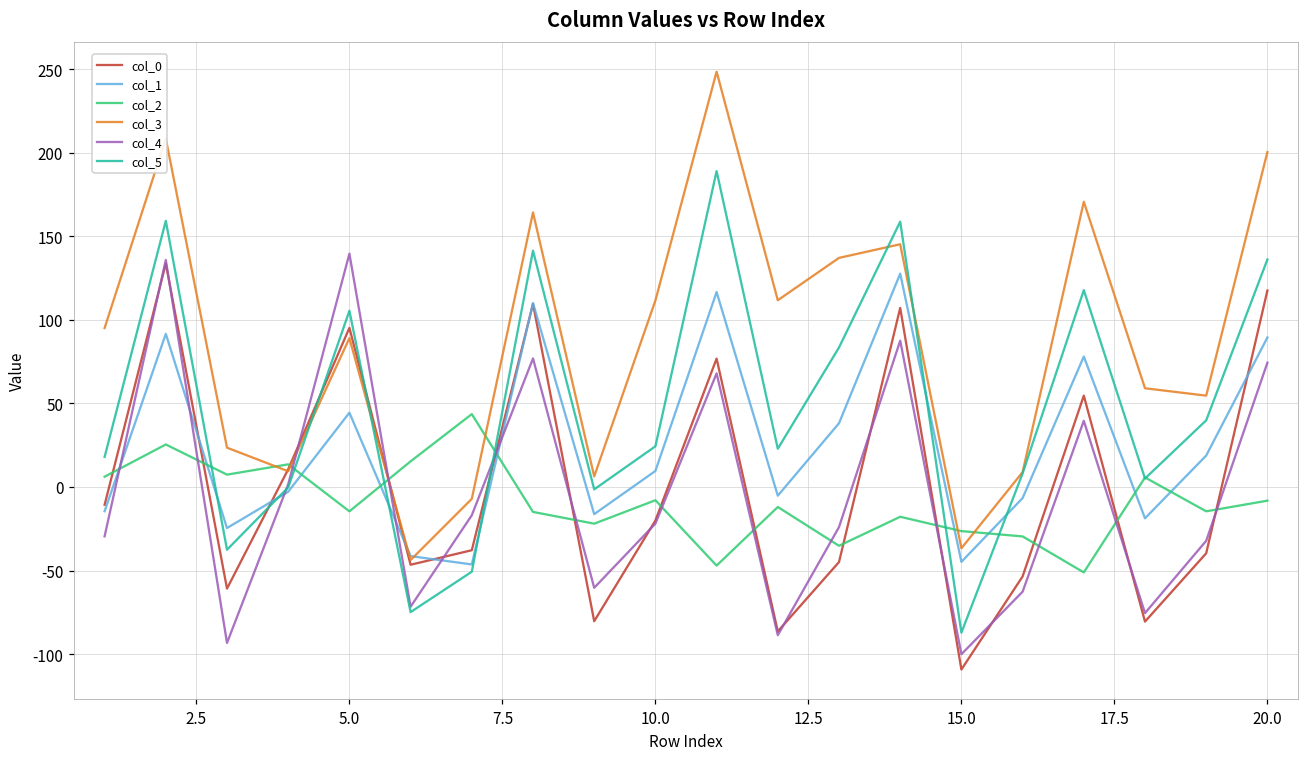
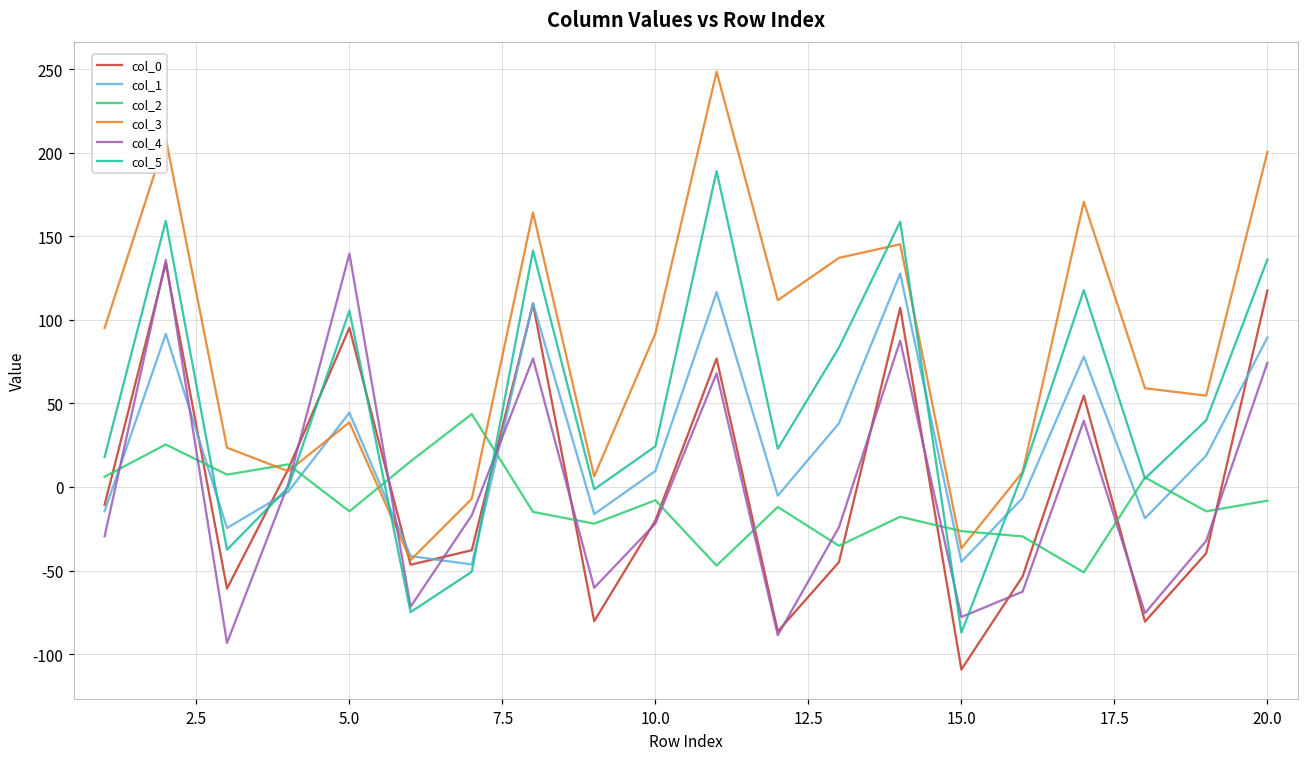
col_3, 5.0: 89 -> 39
col_3, 10.0: 112 -> 92
col_4, 15.0: -100 -> -78
